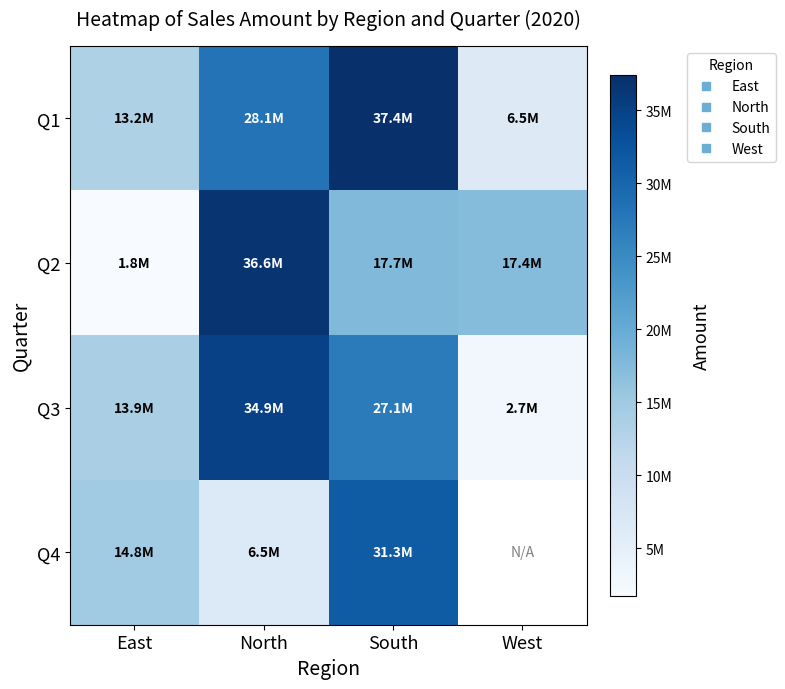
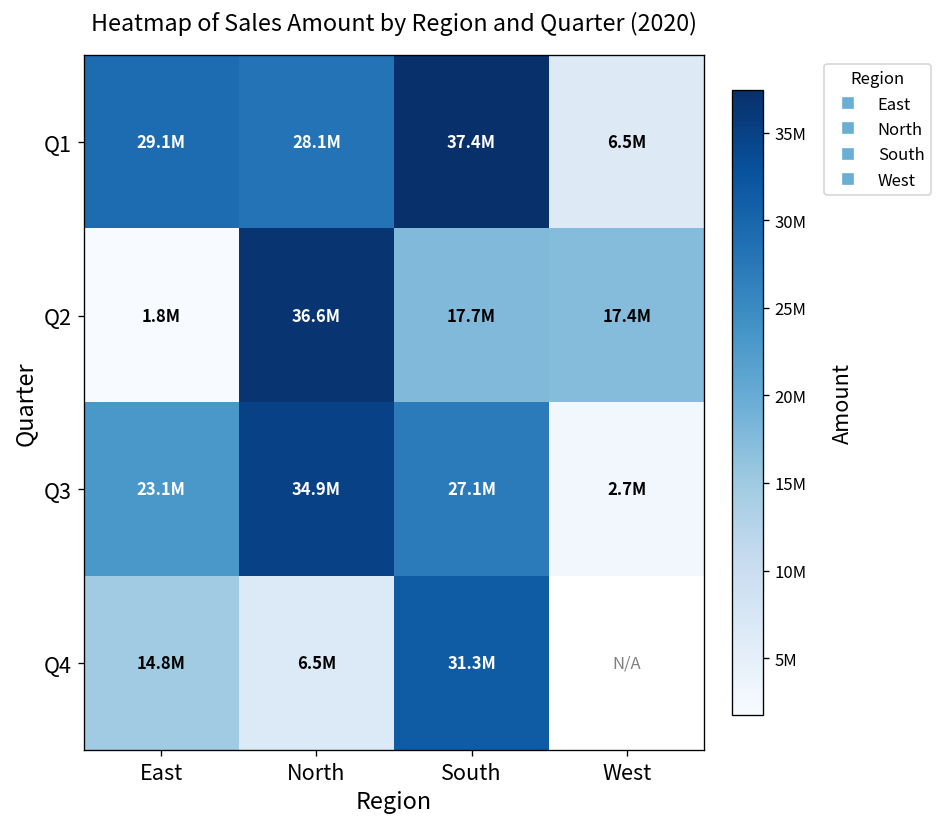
Q1, East: 13.2M -> 29.1M
Q3, East: 13.9M -> 23.1M
